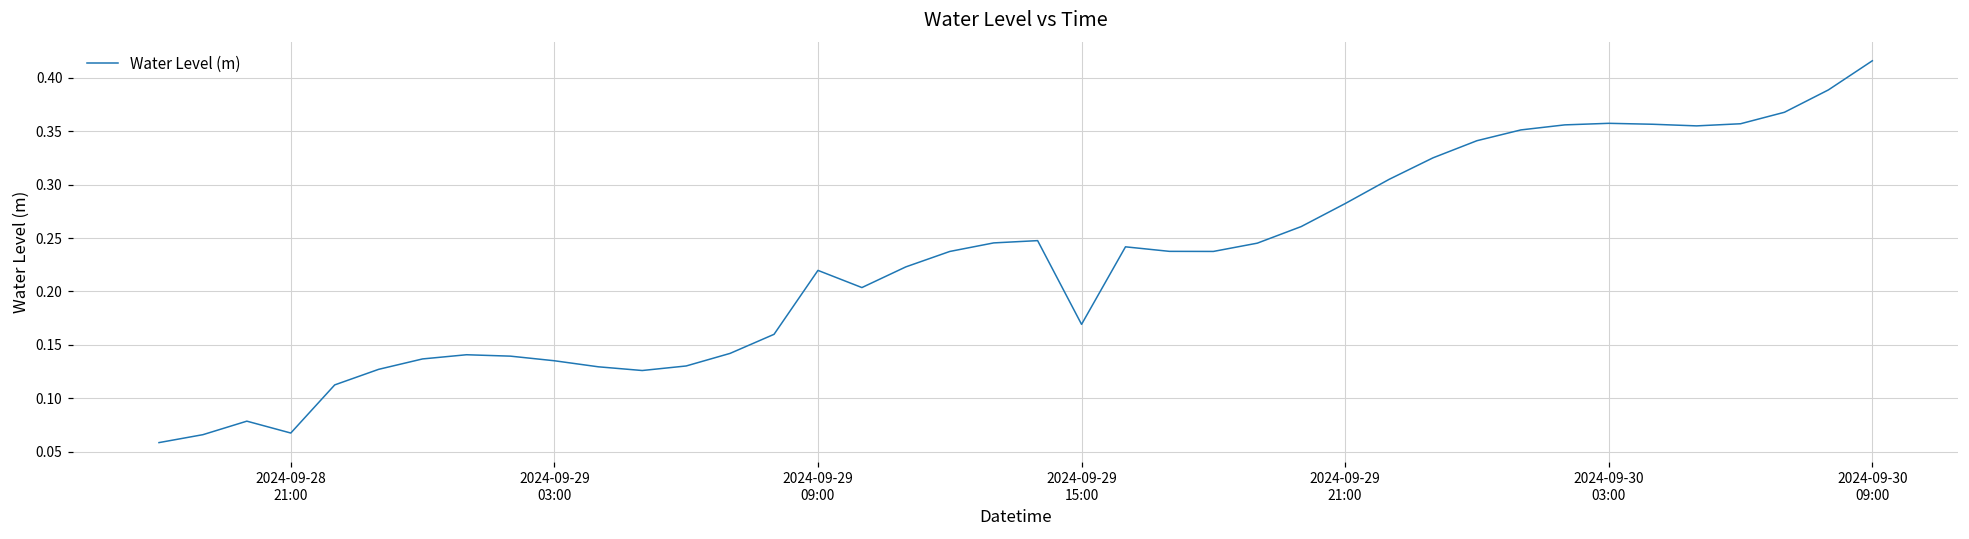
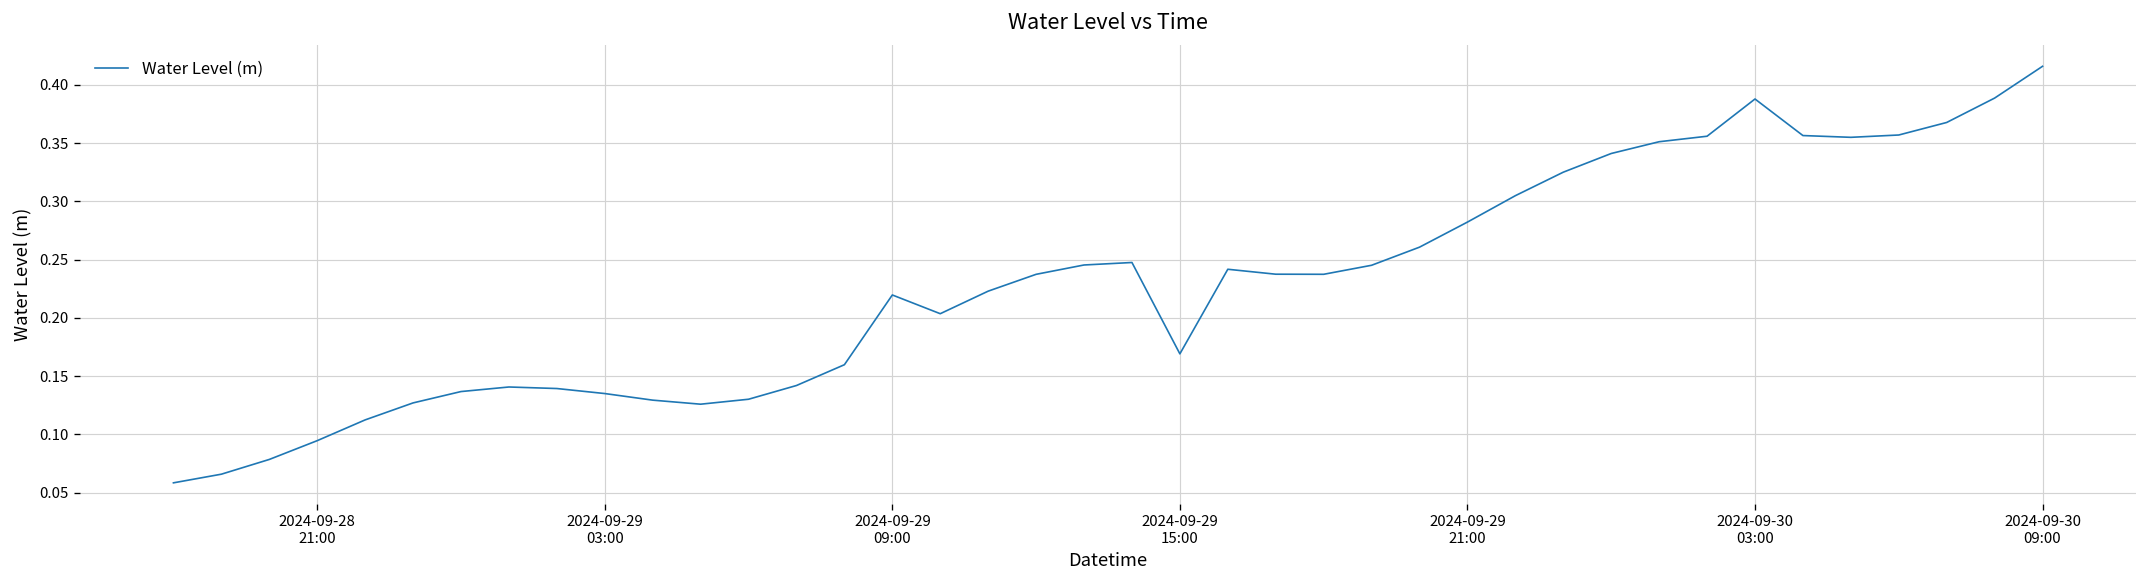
2024-09-28 21:00: 0.07 -> 0.09
2024-09-30 03:00: 0.36 -> 0.39
